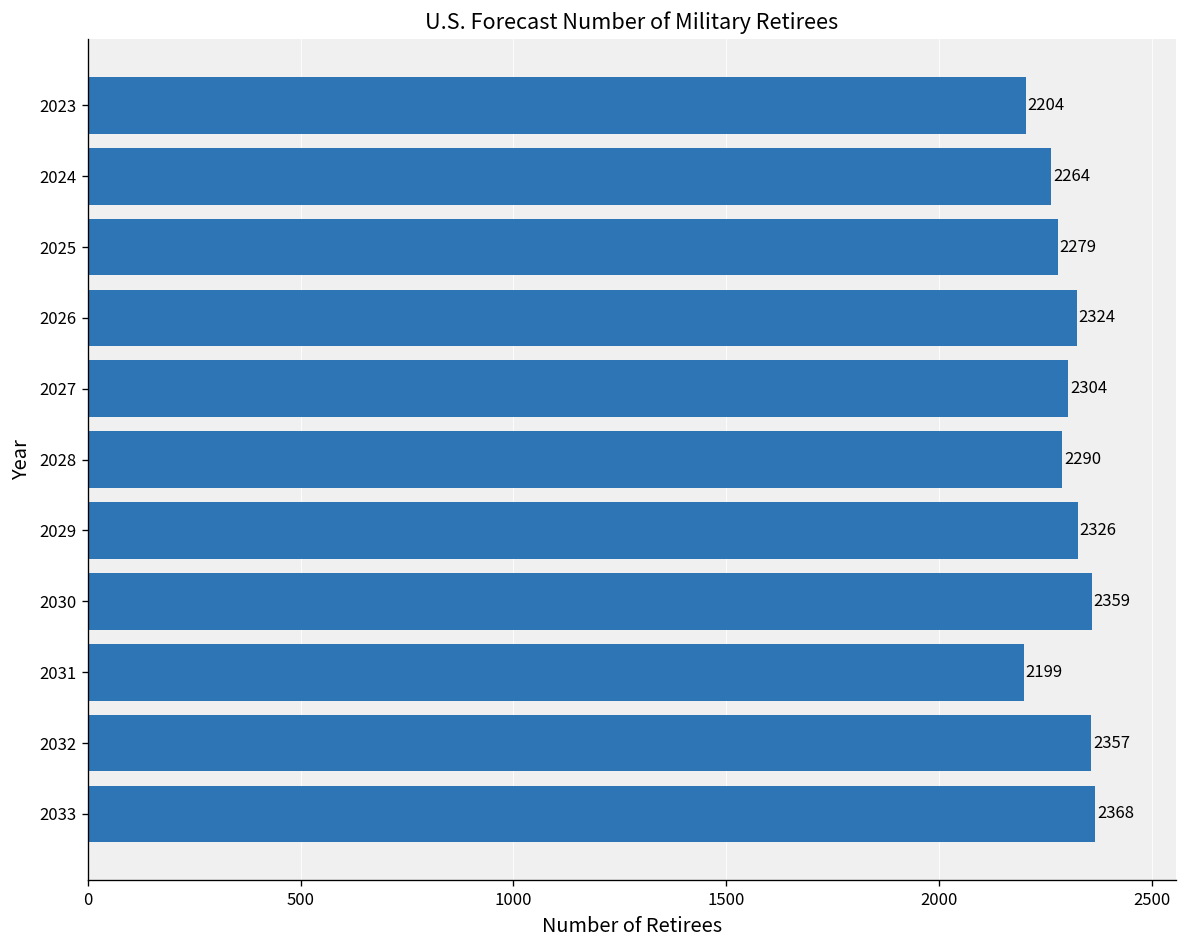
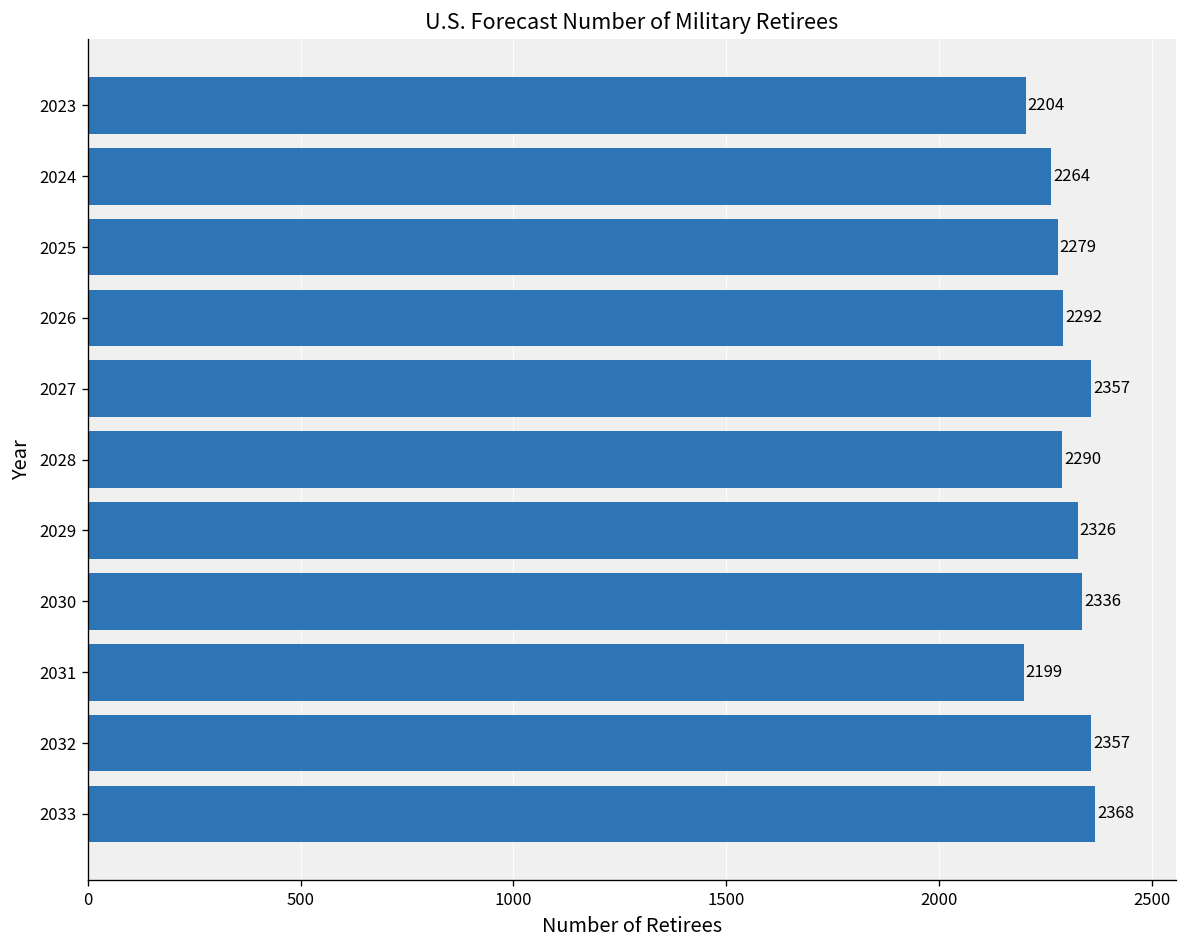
2026: 2324 -> 2292
2027: 2304 -> 2357
2030: 2359 -> 2336
